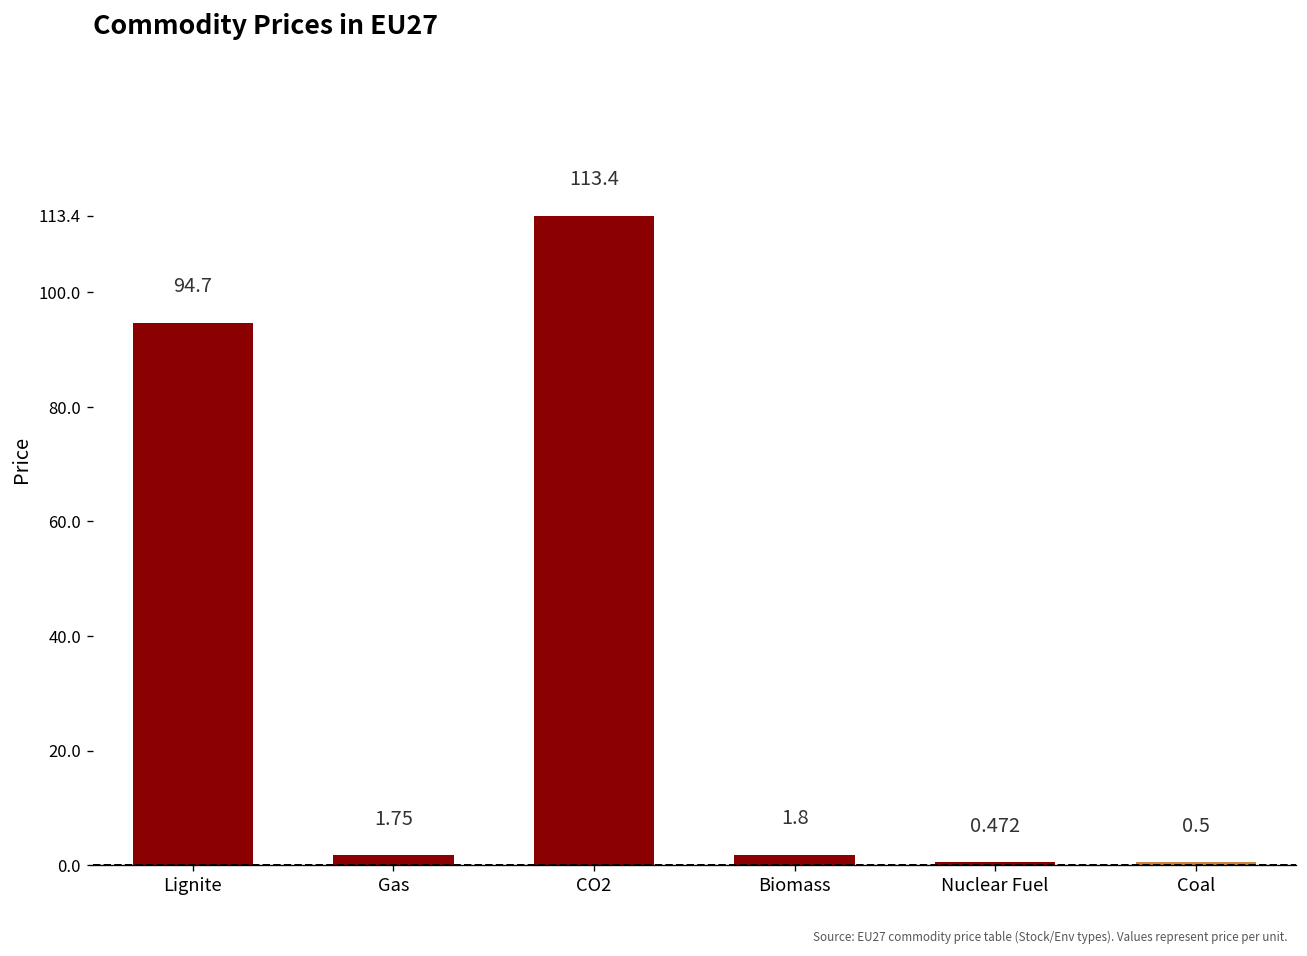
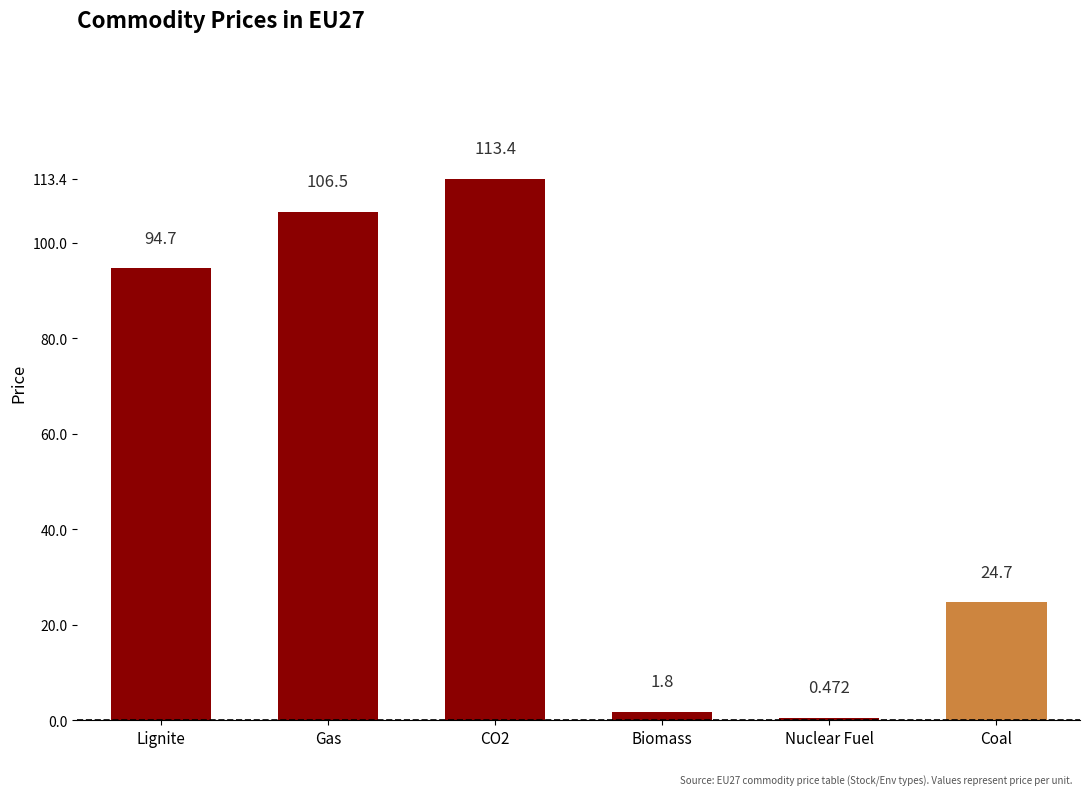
Gas: 1.75 -> 106.5
Coal: 0.5 -> 24.7
